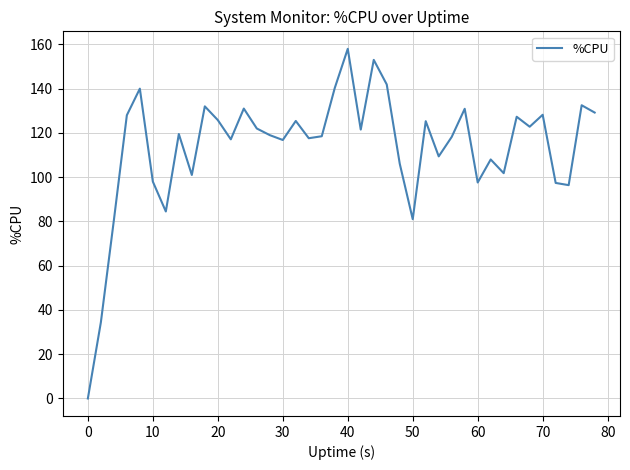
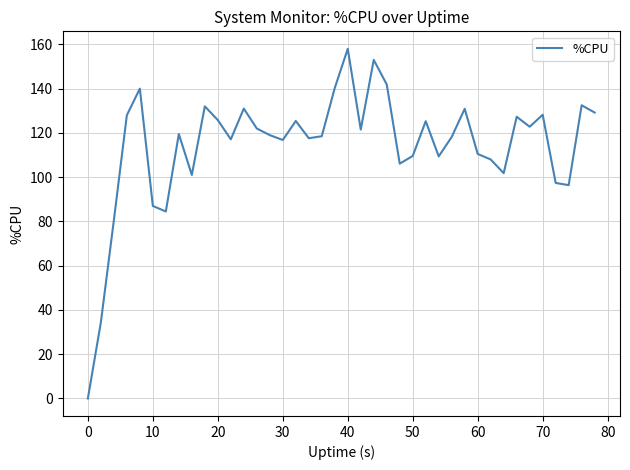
10: 98 -> 87
50: 81 -> 110
60: 98 -> 111
